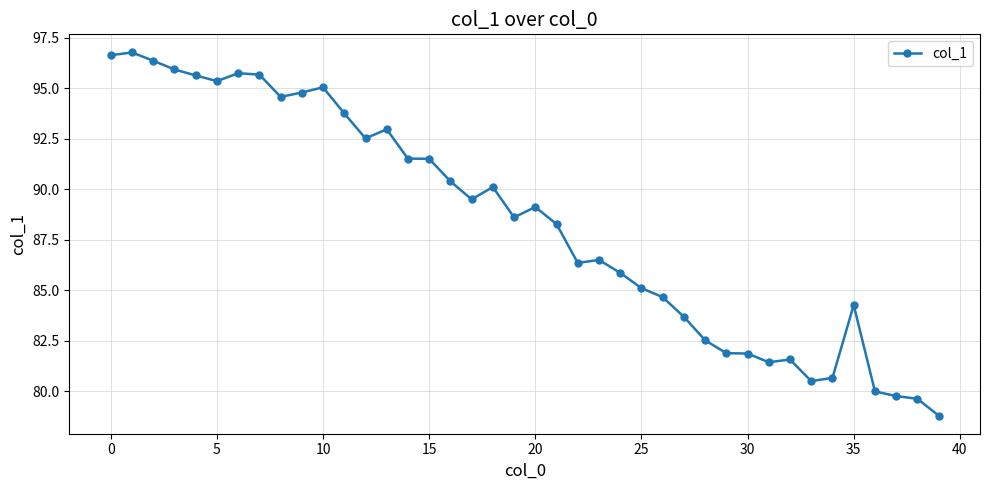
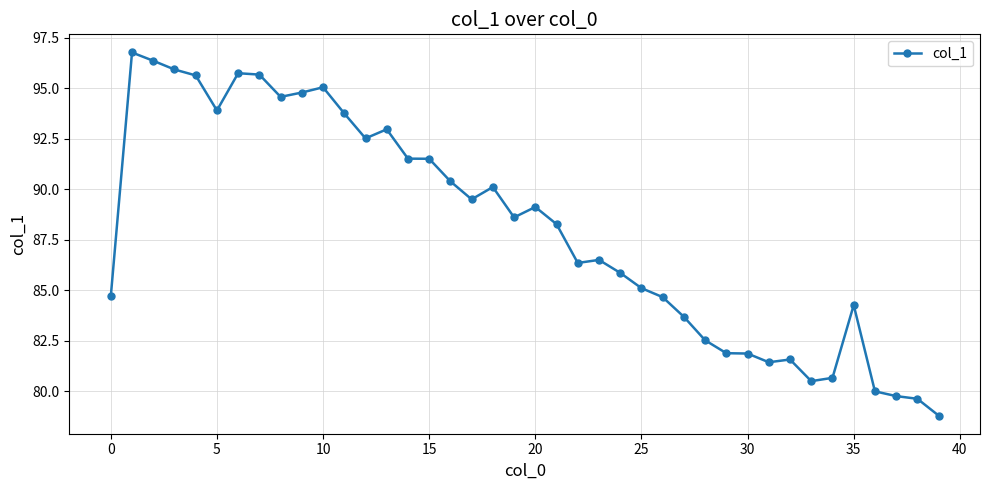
0: 96.6 -> 84.7
5: 95.3 -> 93.9
